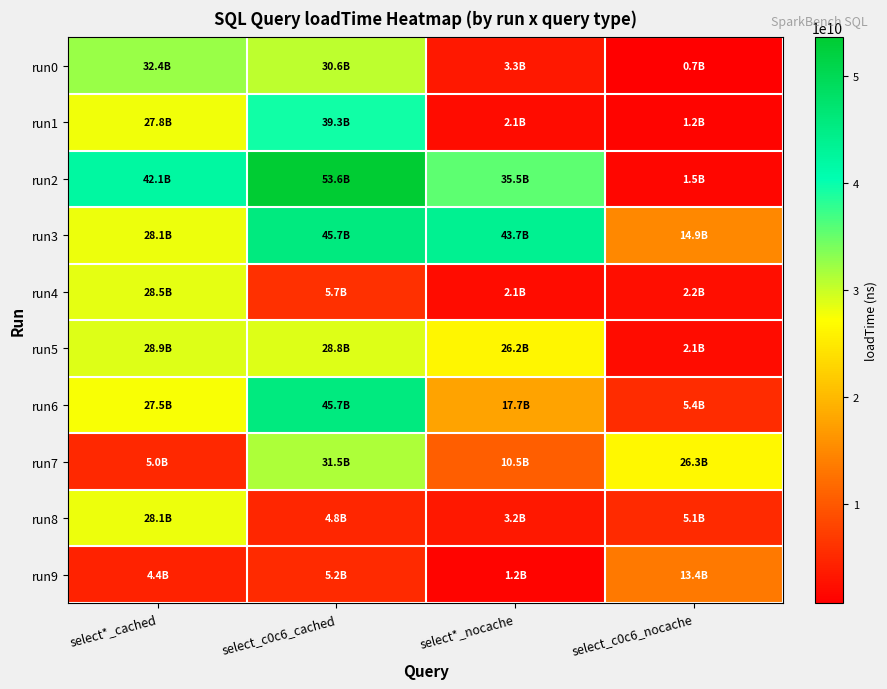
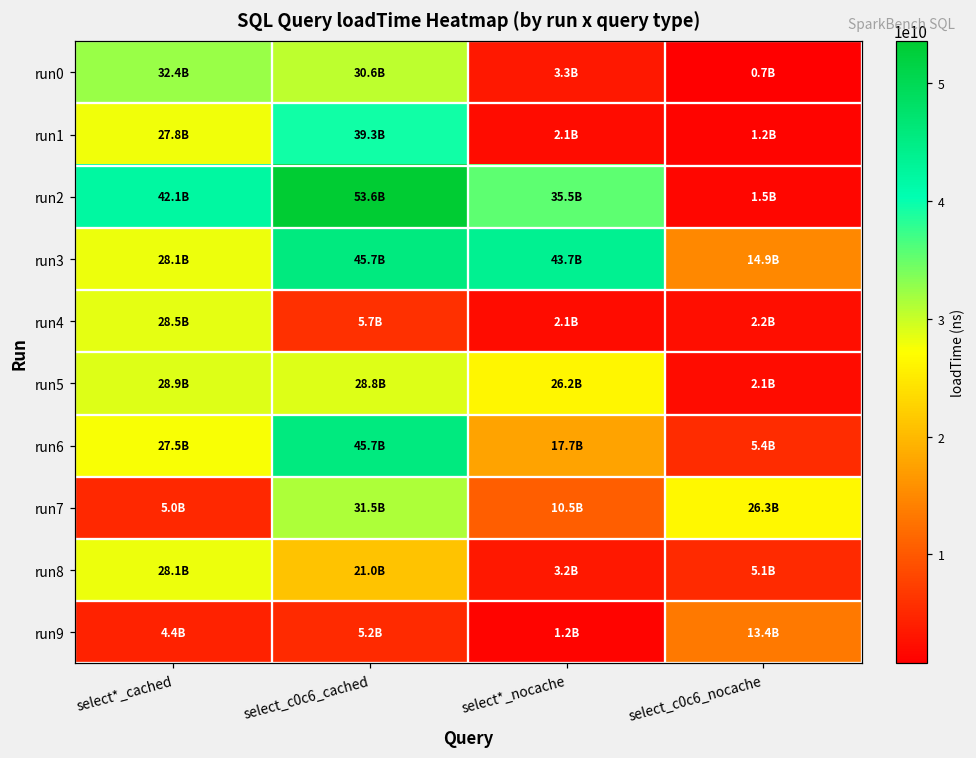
run8, select_c0c6_cached: 4.8B -> 21.0B
